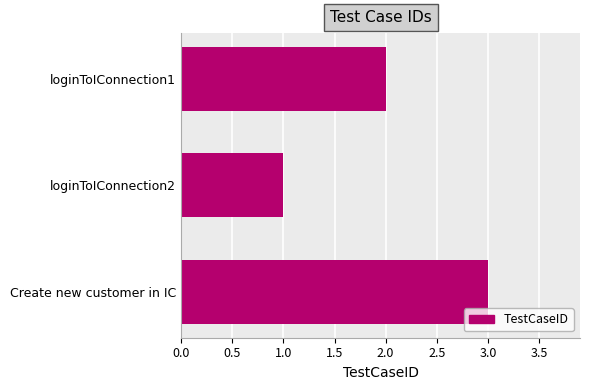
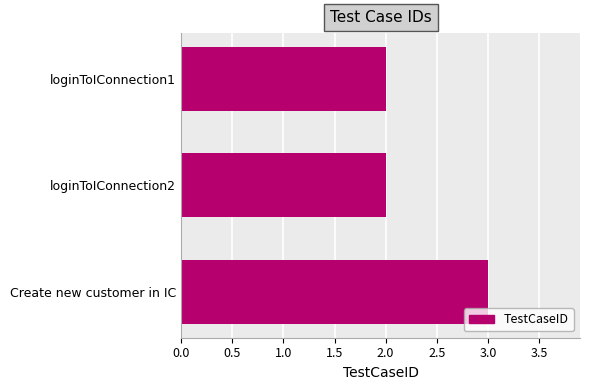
loginToIConnection2: 1 -> 2
